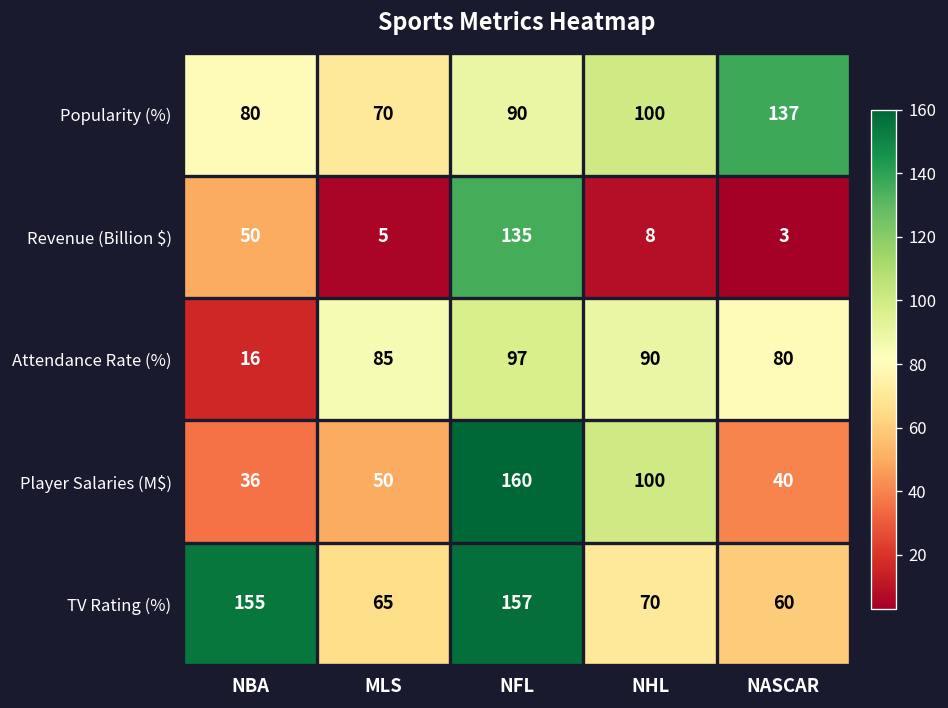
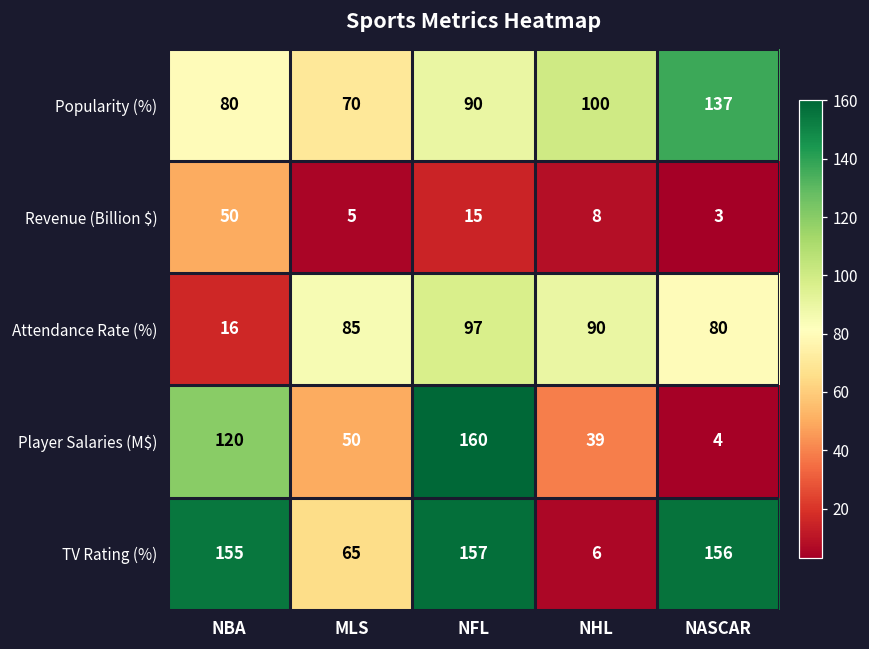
Revenue (Billion $), NFL: 135 -> 15
Player Salaries (M$), NBA: 36 -> 120
Player Salaries (M$), NHL: 100 -> 39
Player Salaries (M$), NASCAR: 40 -> 4
TV Rating (%), NHL: 70 -> 6
TV Rating (%), NASCAR: 60 -> 156
